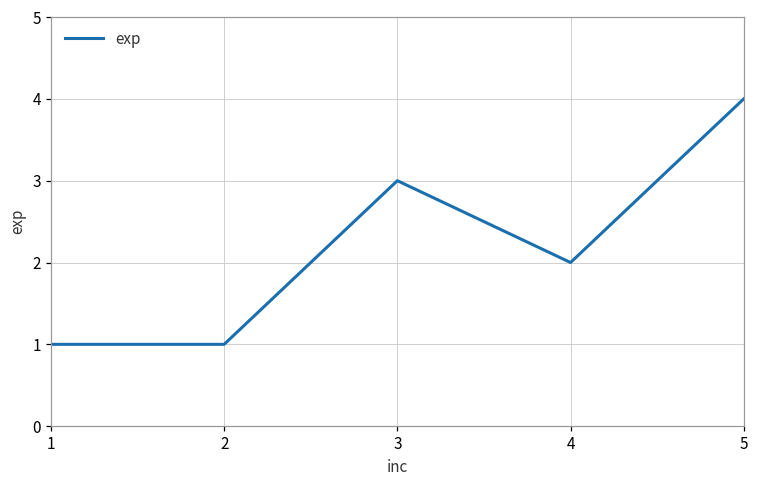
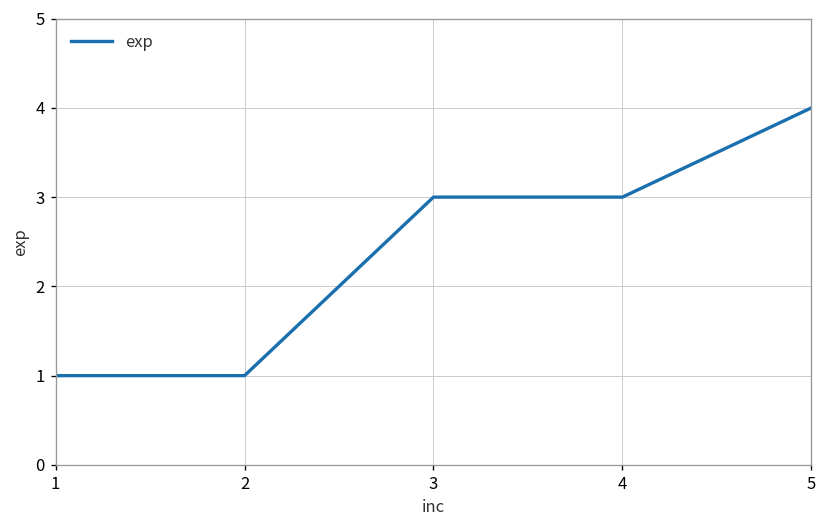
4: 2 -> 3
